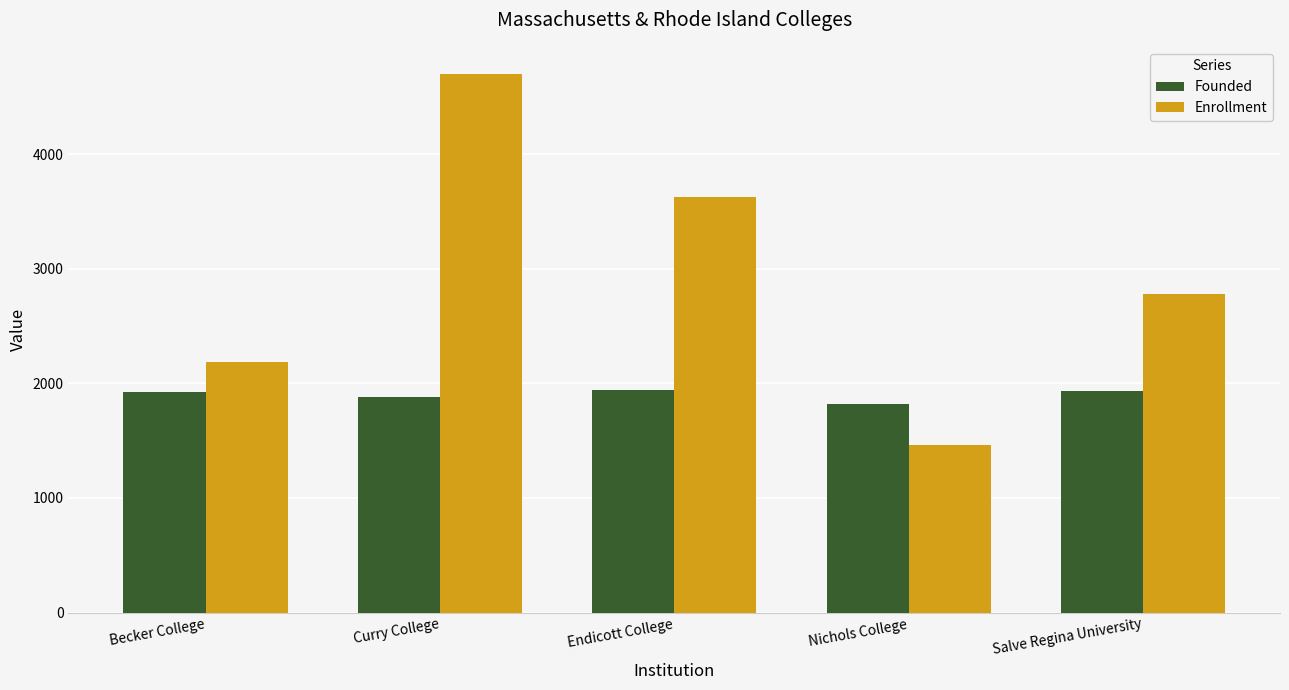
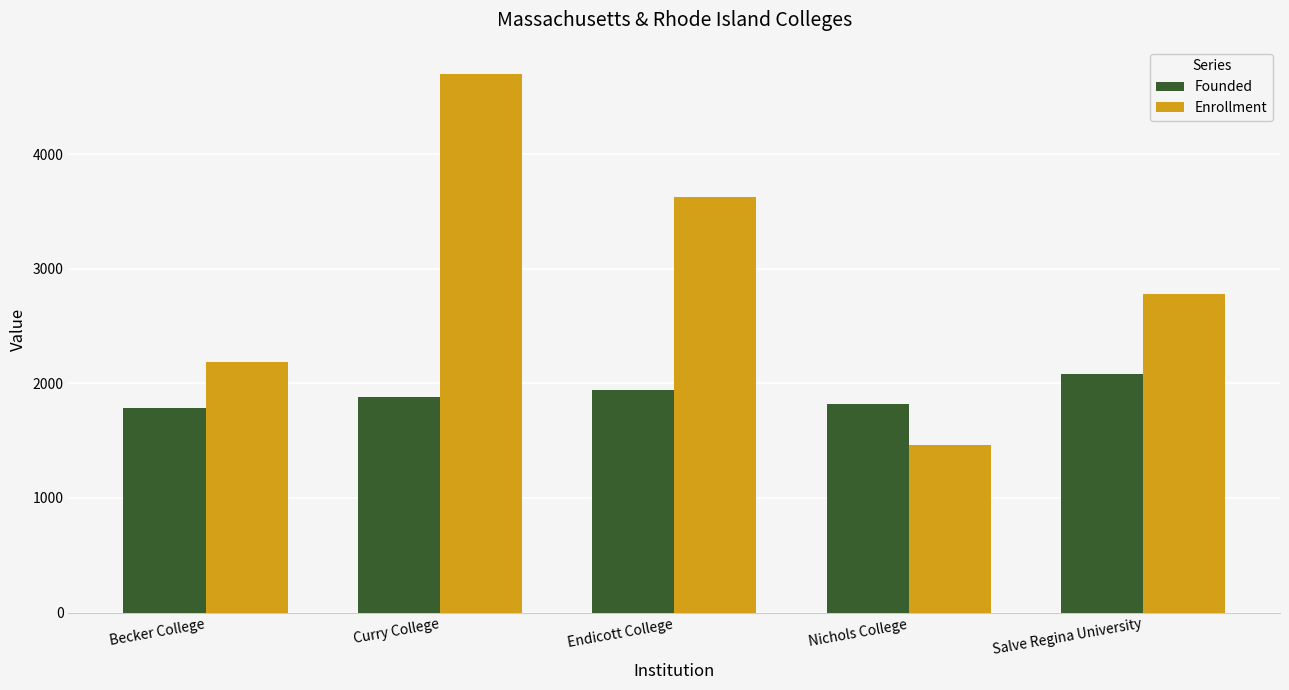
Founded, Becker College: 1920 -> 1780
Founded, Salve Regina University: 1930 -> 2080
